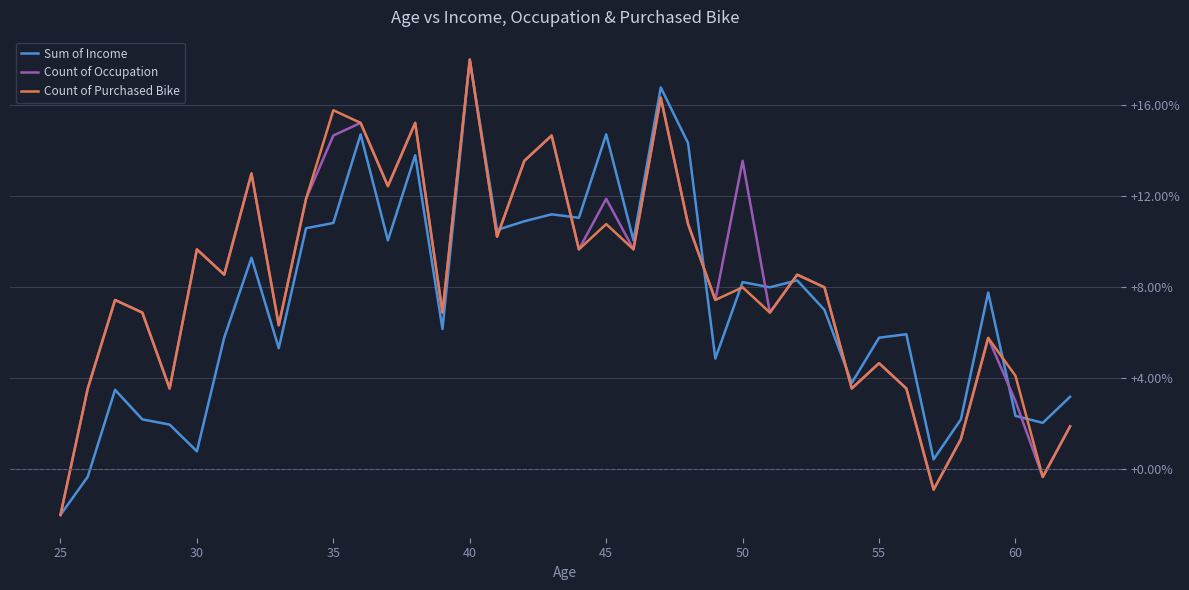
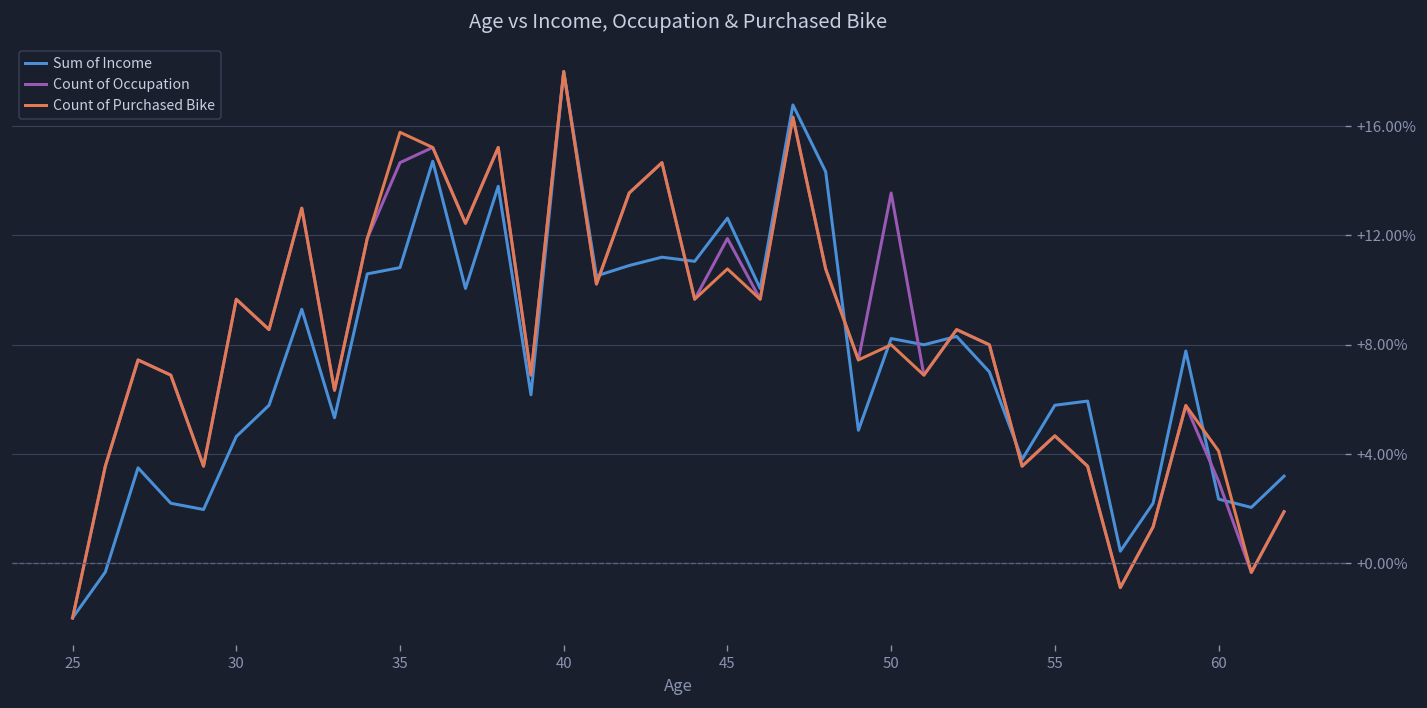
Sum of Income, 30: +0.8% -> +4.6%
Sum of Income, 45: +14.7% -> +12.6%
